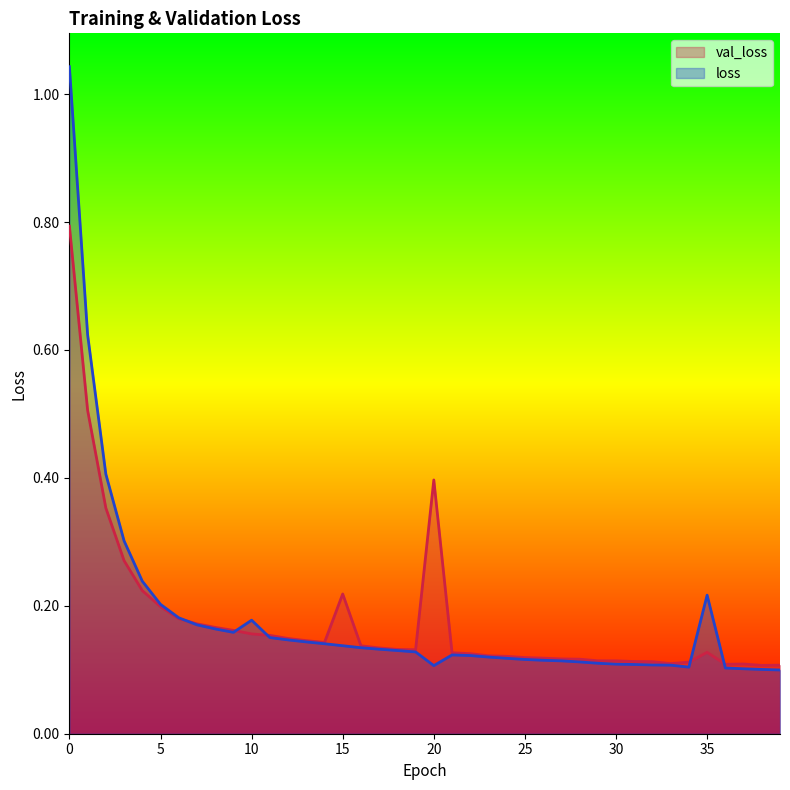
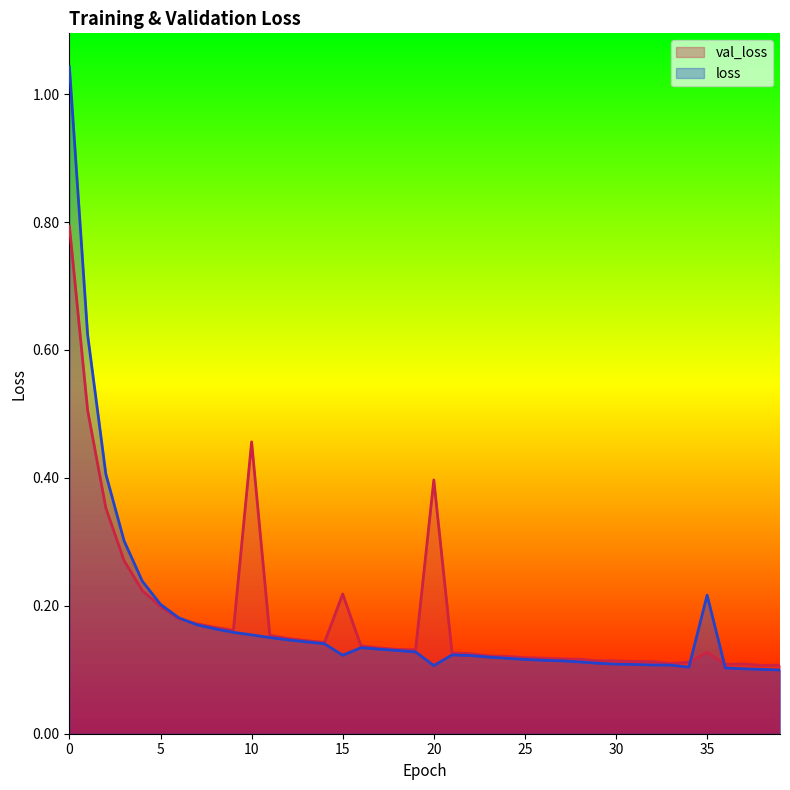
val_loss, 10: 0.16 -> 0.46
loss, 10: 0.18 -> 0.15
loss, 15: 0.14 -> 0.12
